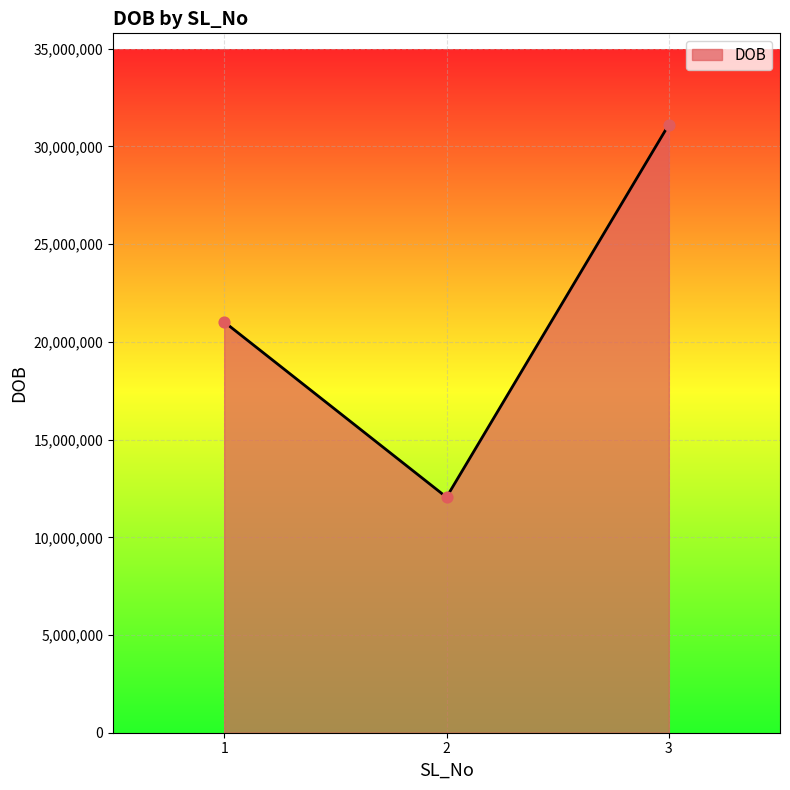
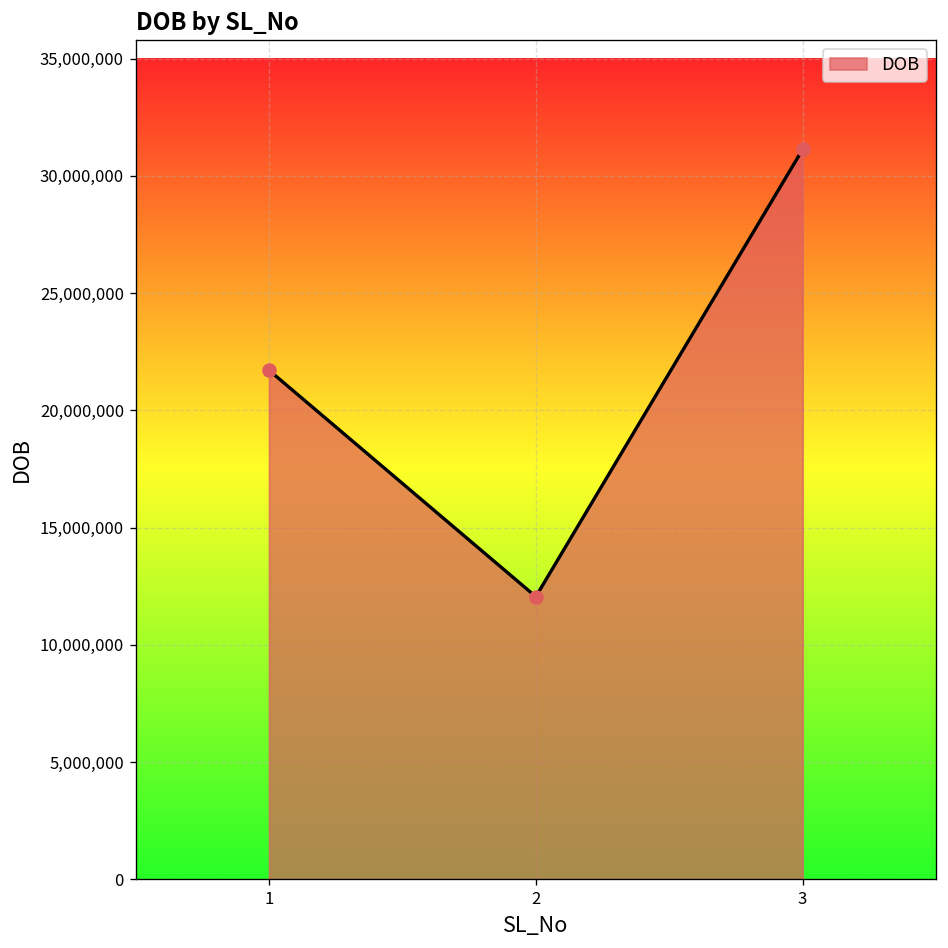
1: 21,000,000 -> 21,700,000
